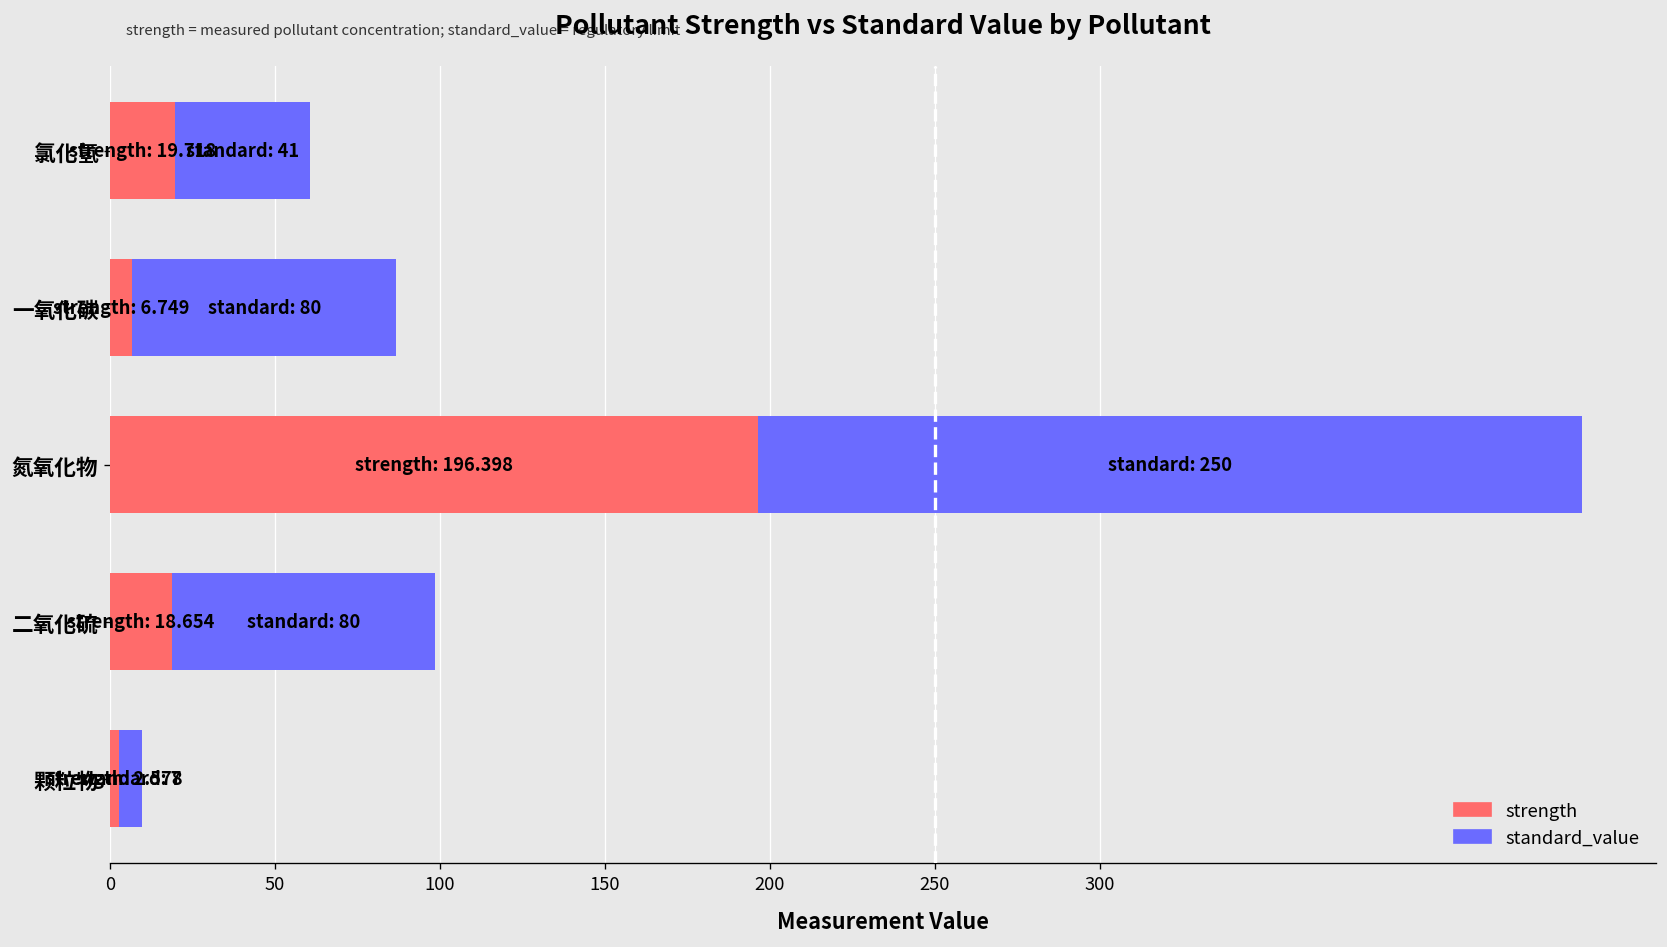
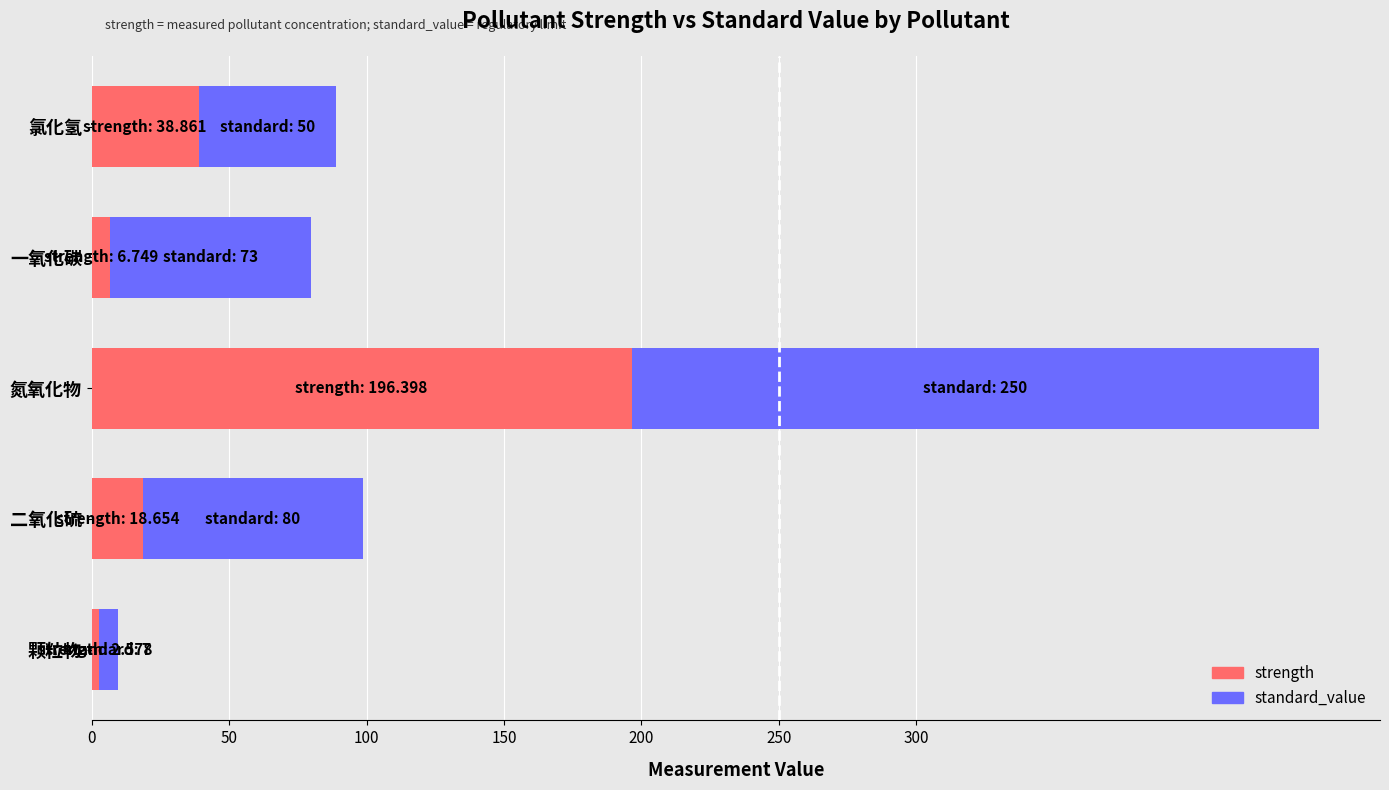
strength, 氯化氢: 19.718 -> 38.861
standard_value, 氯化氢: 41 -> 50
standard_value, 一氧化碳: 80 -> 73
